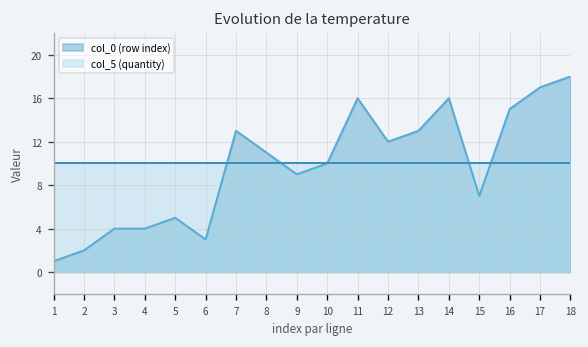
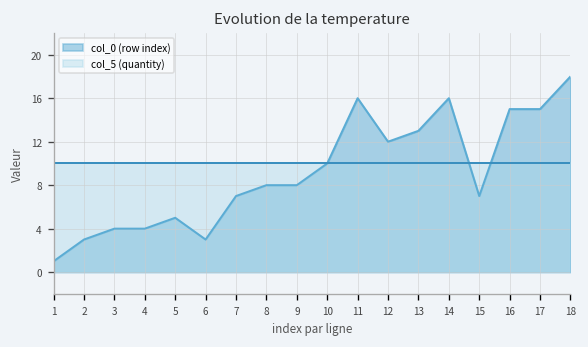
col_0 (row index), 2: 2 -> 3
col_0 (row index), 7: 13 -> 7
col_0 (row index), 8: 11 -> 8
col_0 (row index), 9: 9 -> 8
col_0 (row index), 17: 17 -> 15
